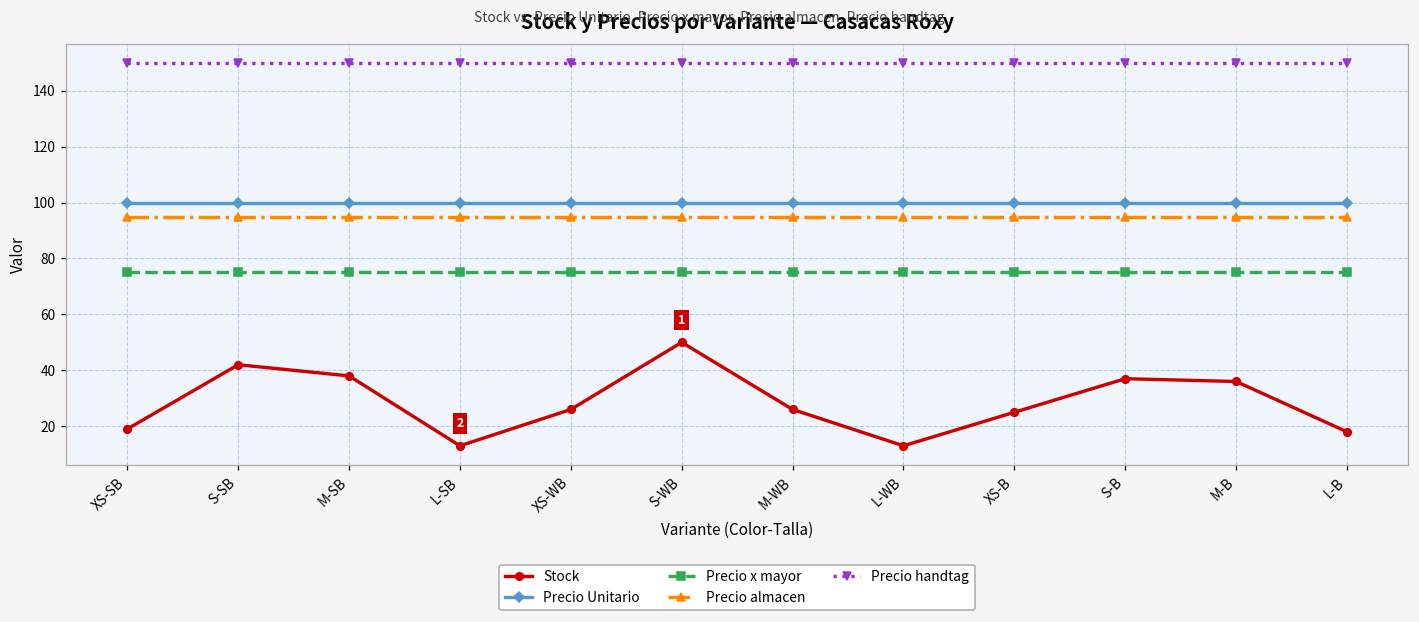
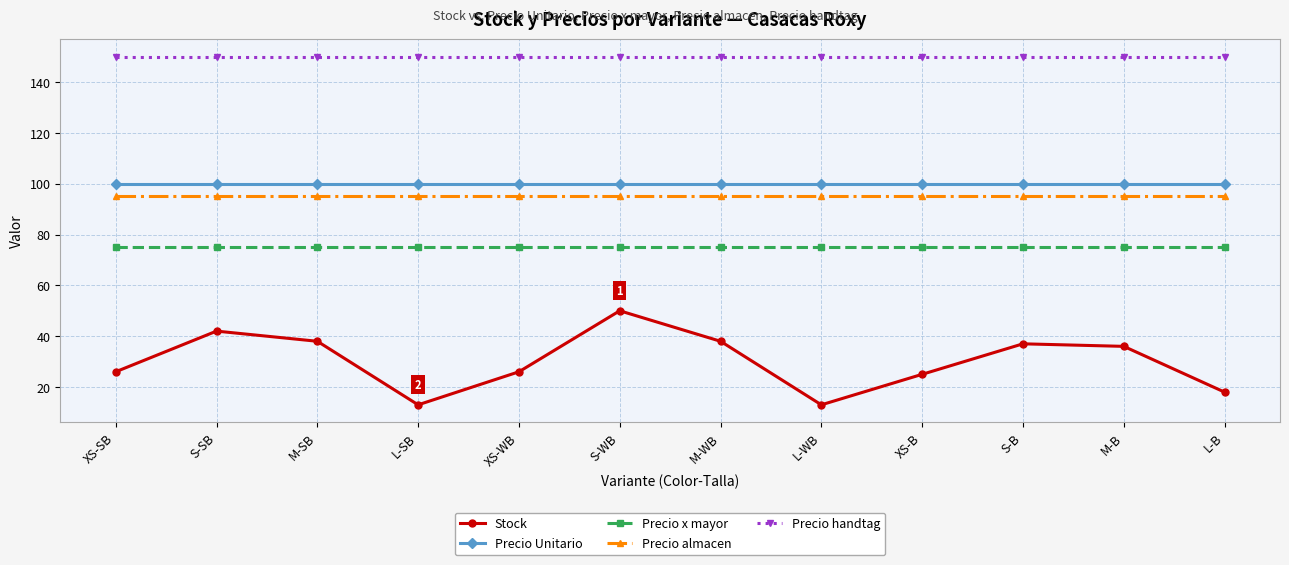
Stock, XS-SB: 19 -> 26
Stock, M-WB: 26 -> 38
